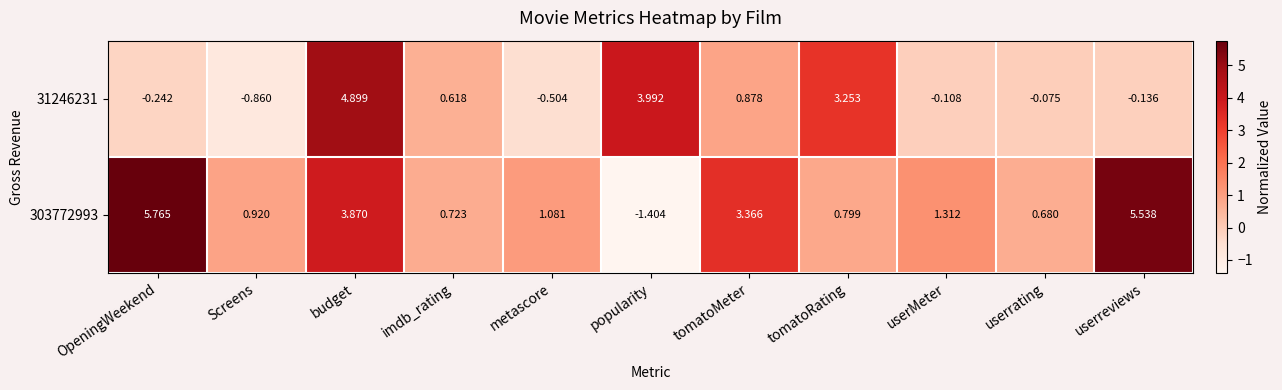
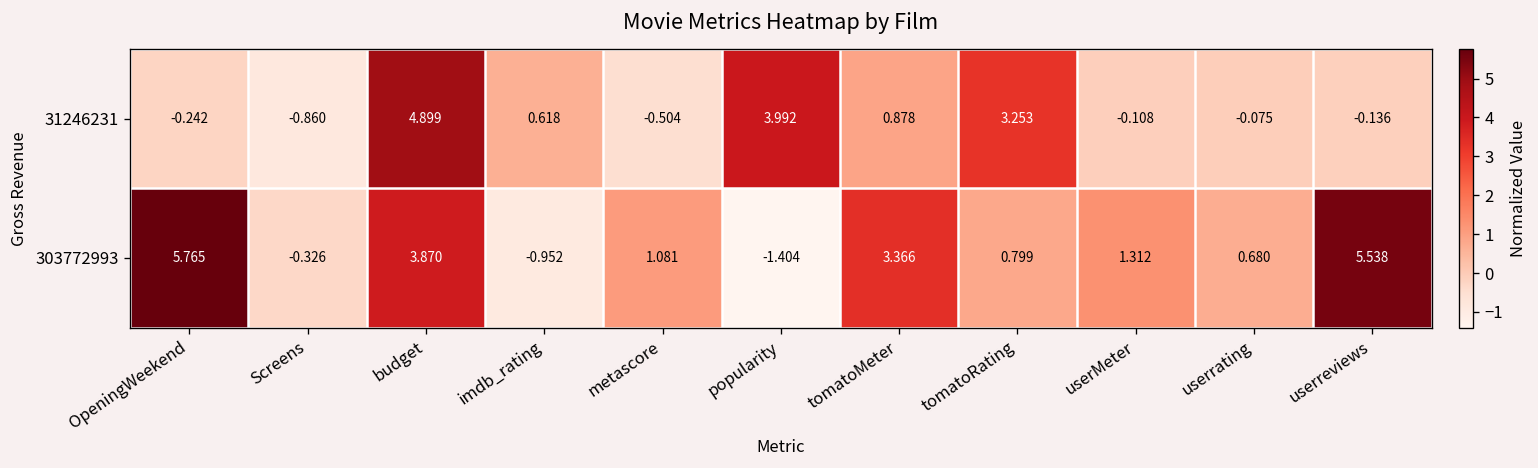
303772993, Screens: 0.920 -> -0.326
303772993, imdb_rating: 0.723 -> -0.952
